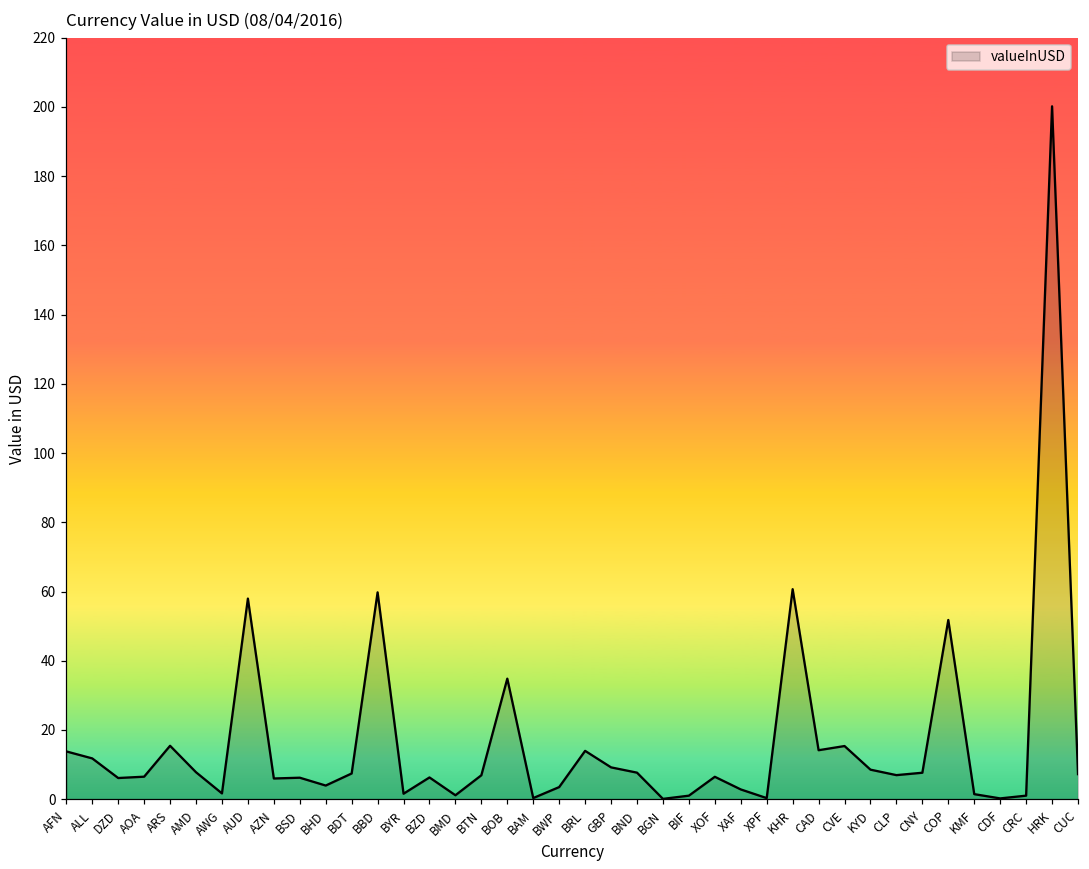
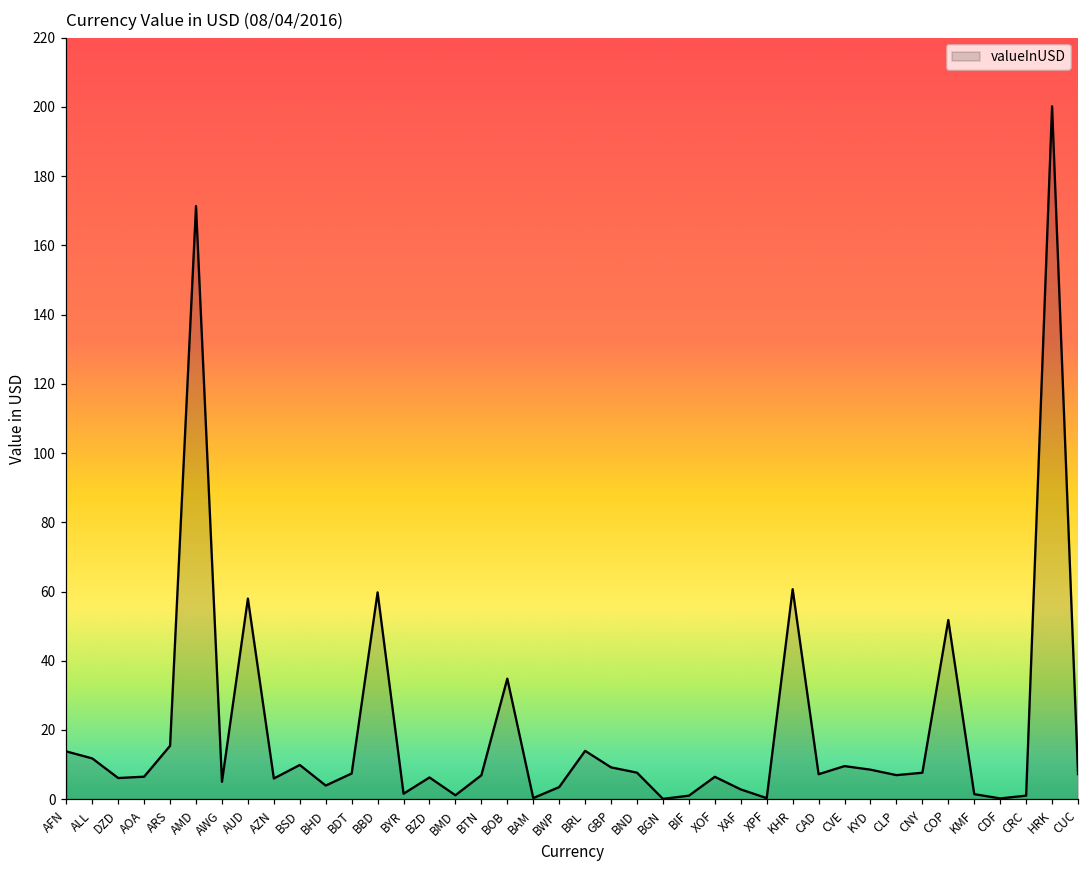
AMD: 8 -> 171
AWG: 2 -> 5
BSD: 6 -> 10
CAD: 14 -> 7
CVE: 15 -> 10
